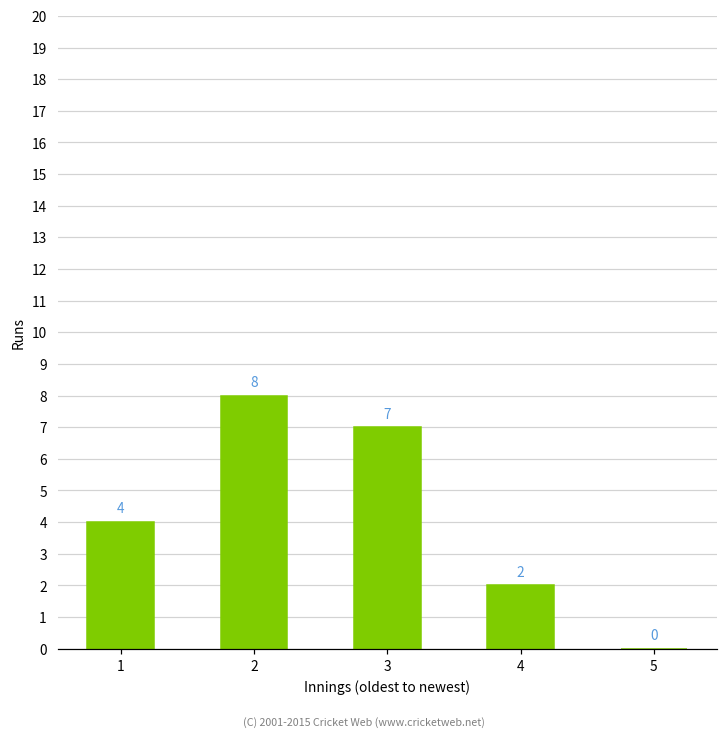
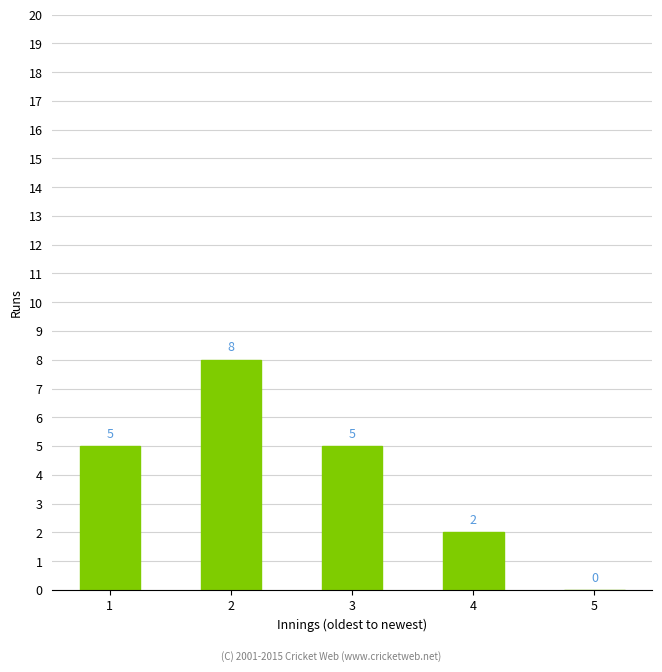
1: 4 -> 5
3: 7 -> 5
